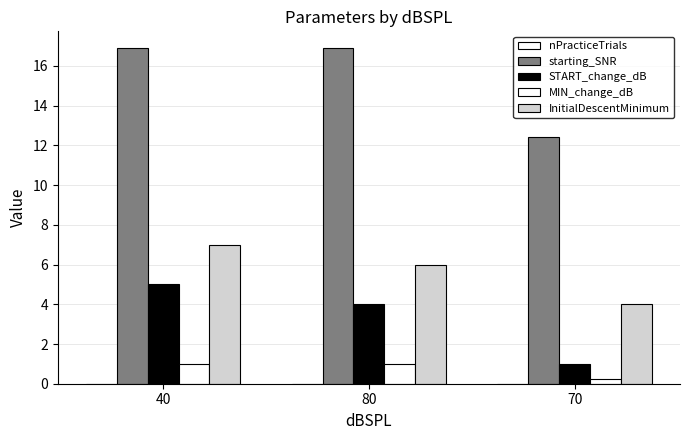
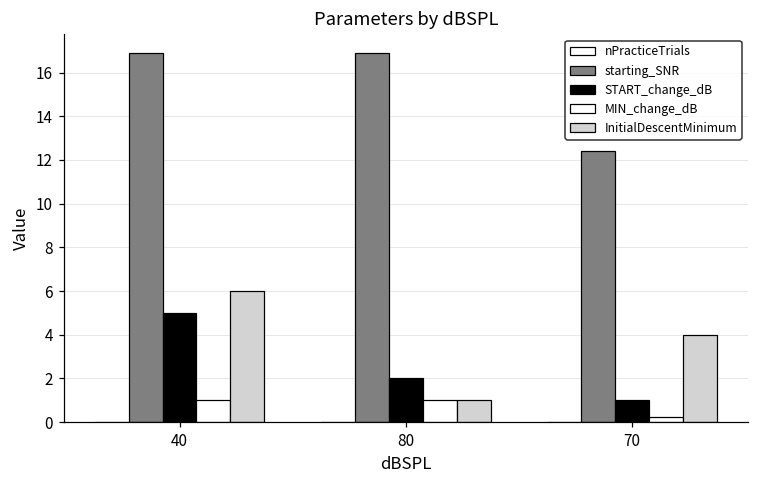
InitialDescentMinimum, 40: 7 -> 6
START_change_dB, 80: 4 -> 2
InitialDescentMinimum, 80: 6 -> 1
